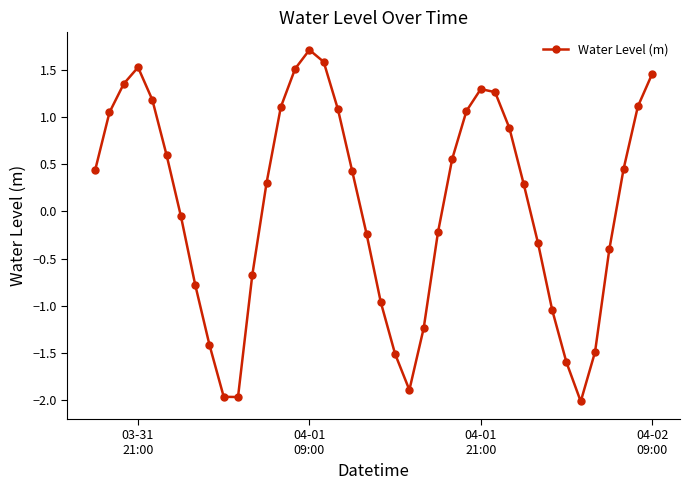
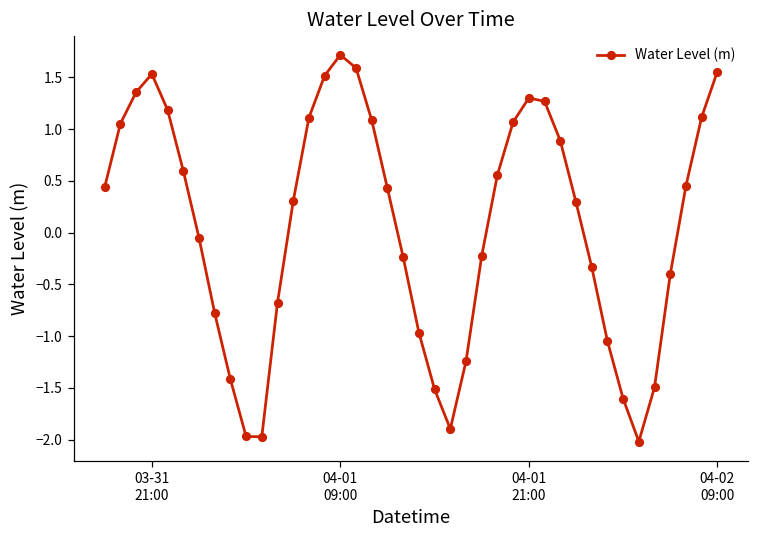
04-02 09:00: 1.5 -> 1.6
